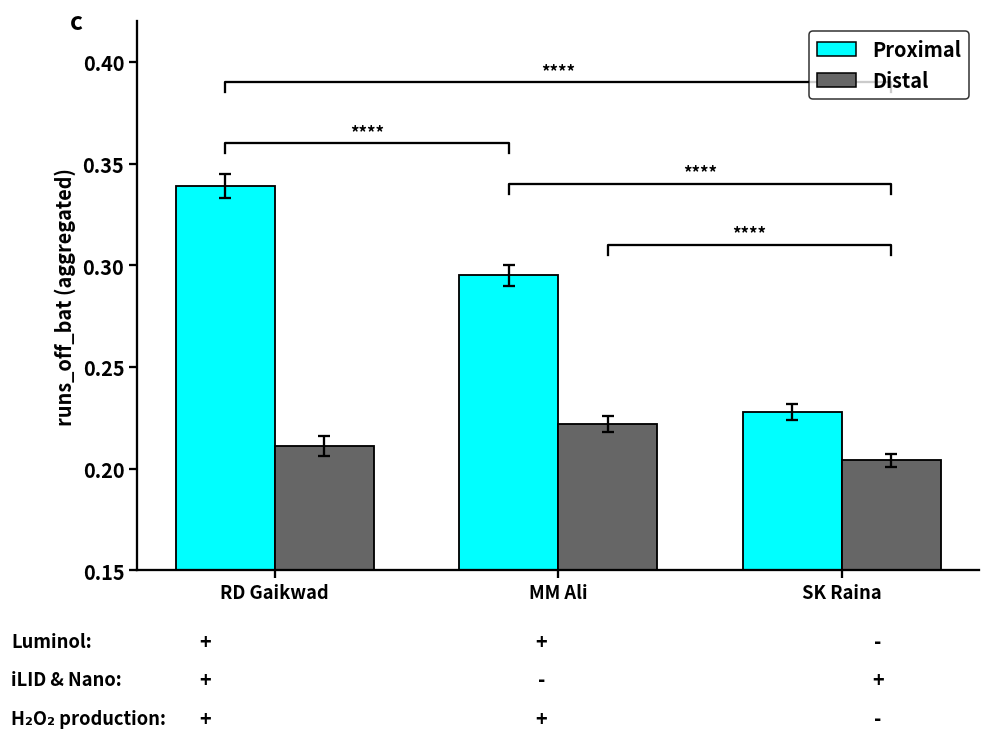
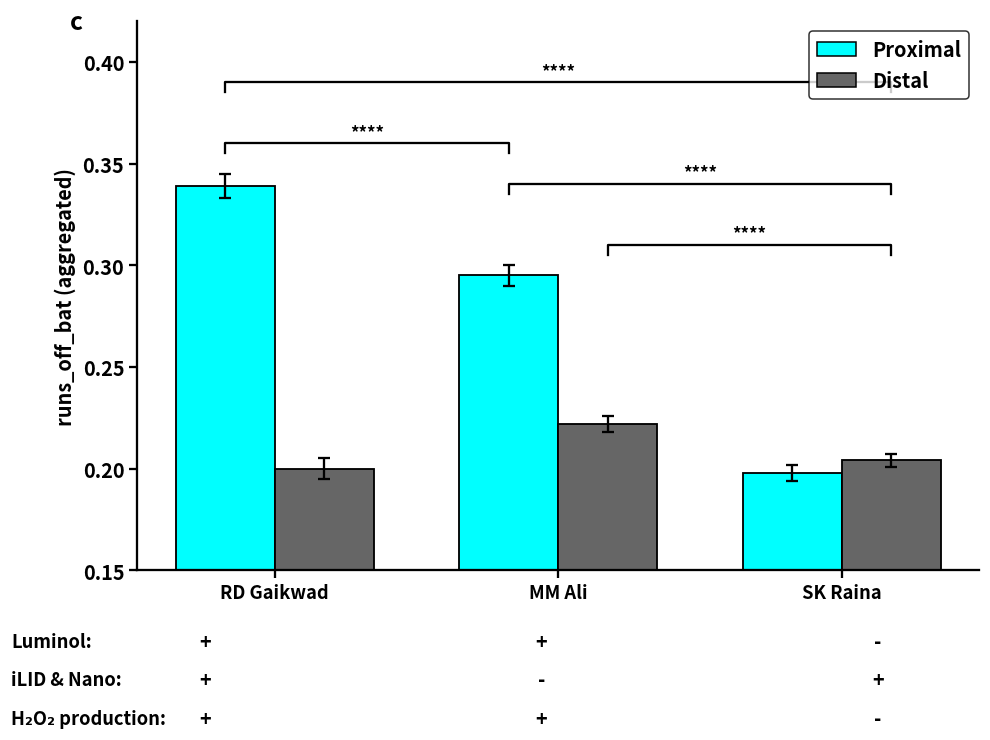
Distal, RD Gaikwad: 0.211 -> 0.200
Proximal, SK Raina: 0.228 -> 0.198
